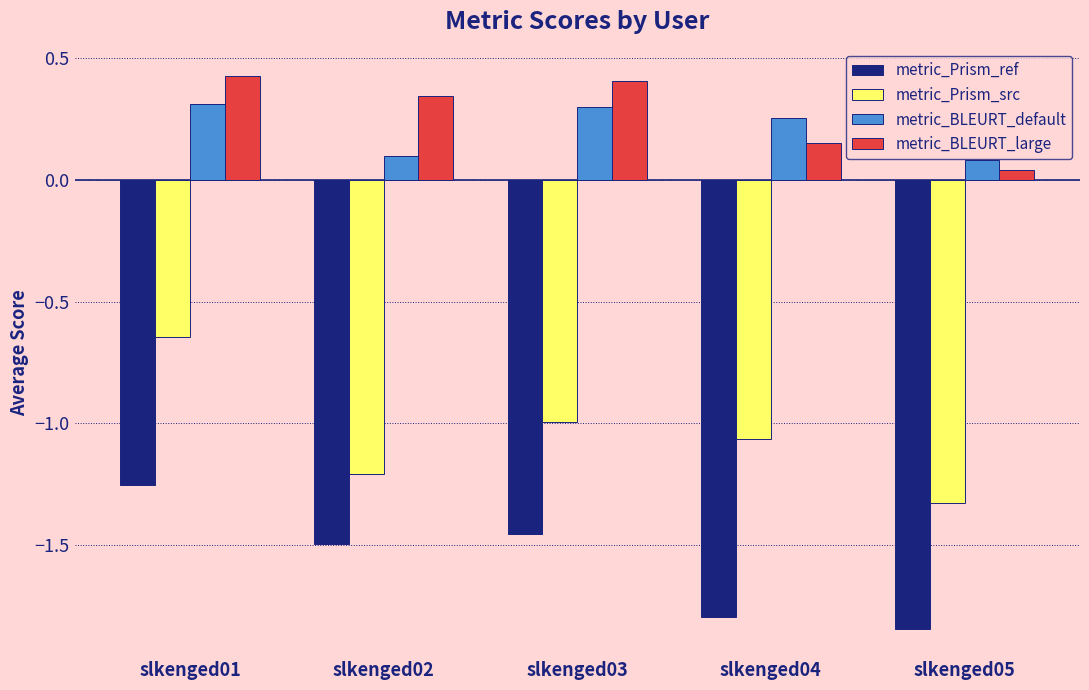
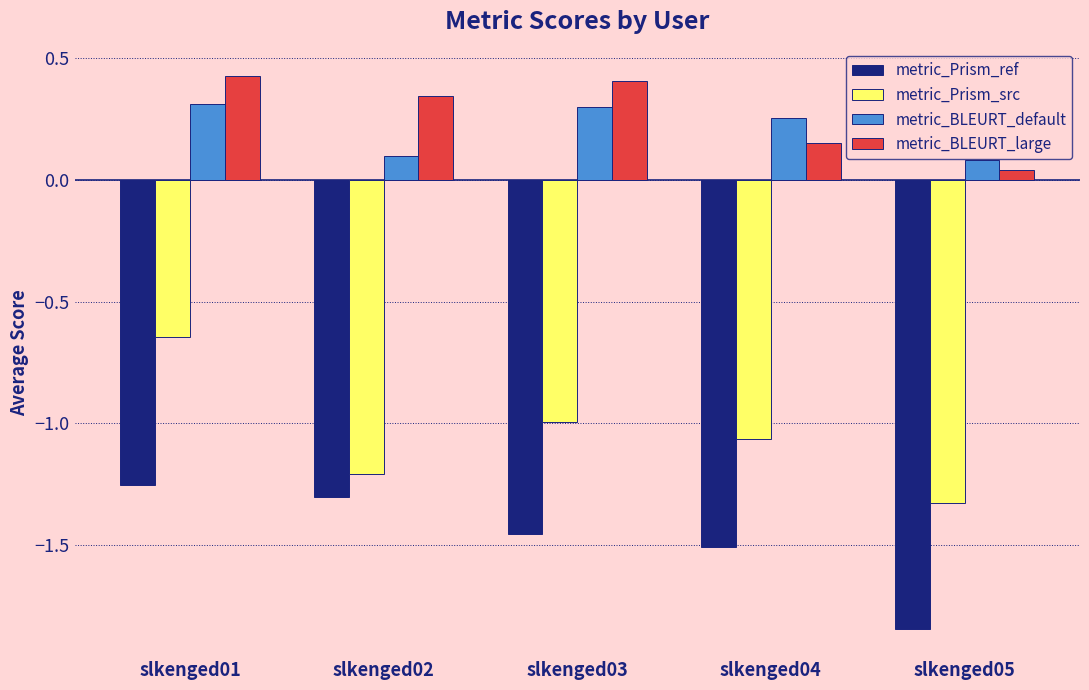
metric_Prism_ref, slkenged02: -1.50 -> -1.30
metric_Prism_ref, slkenged04: -1.80 -> -1.51
